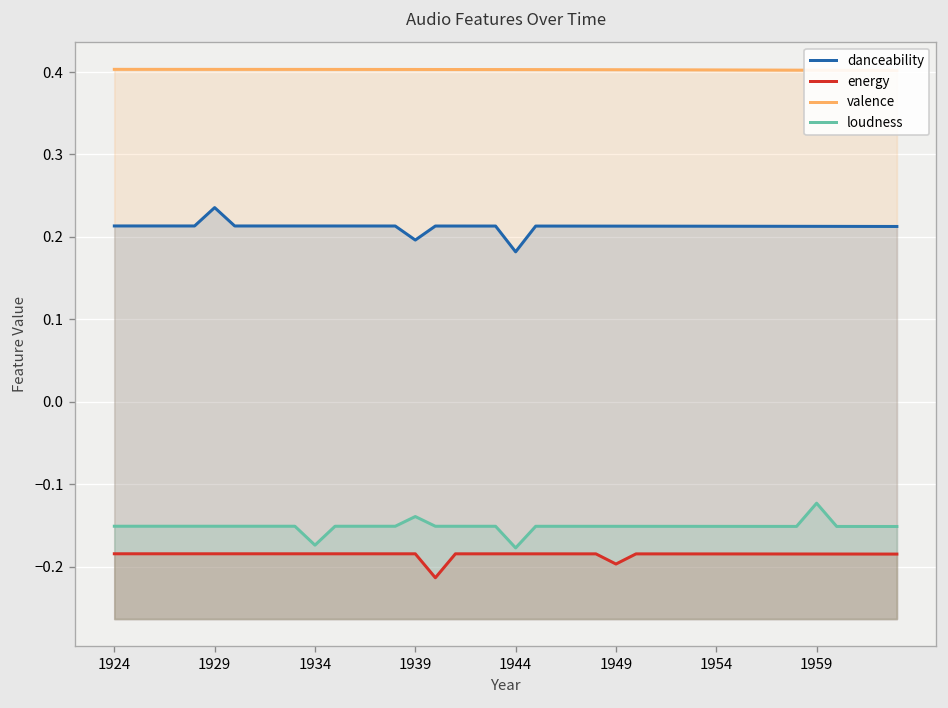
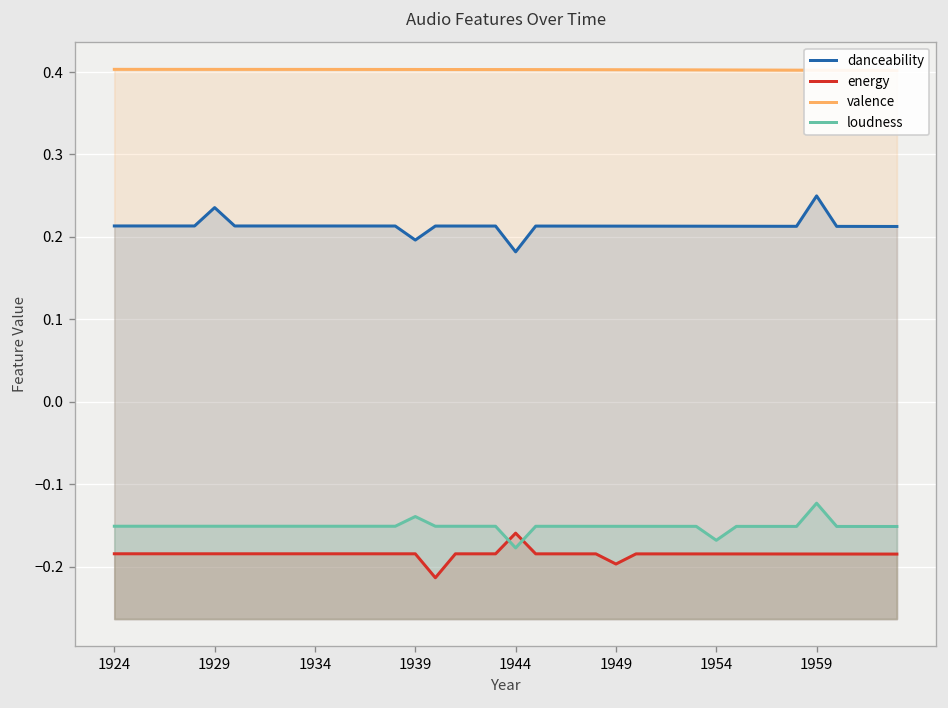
loudness, 1934: -0.17 -> -0.15
energy, 1944: -0.18 -> -0.16
loudness, 1954: -0.15 -> -0.17
danceability, 1959: 0.21 -> 0.25
